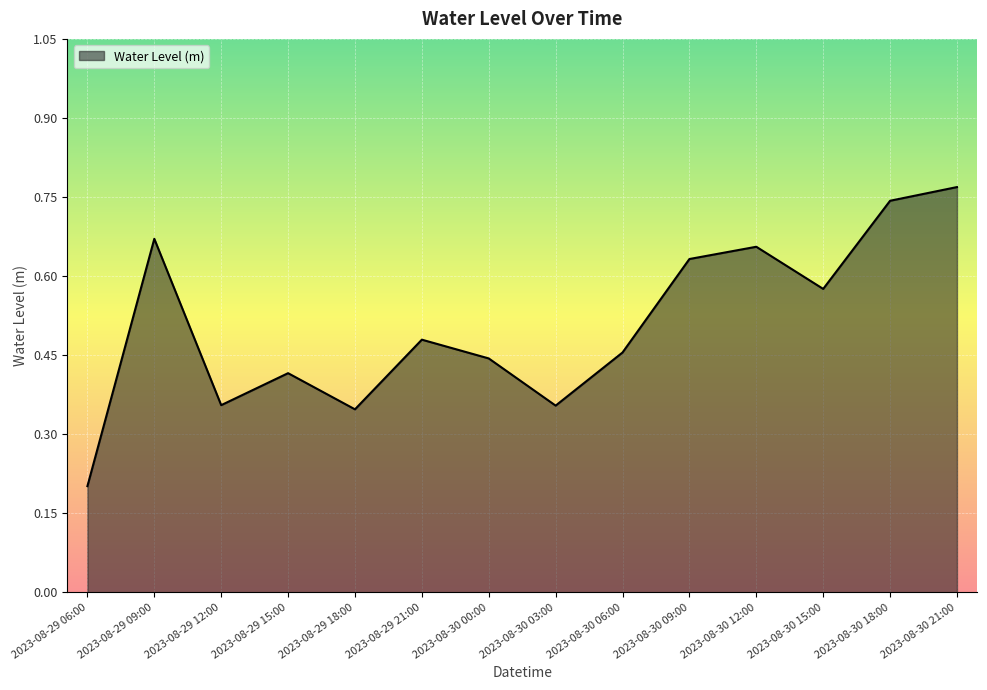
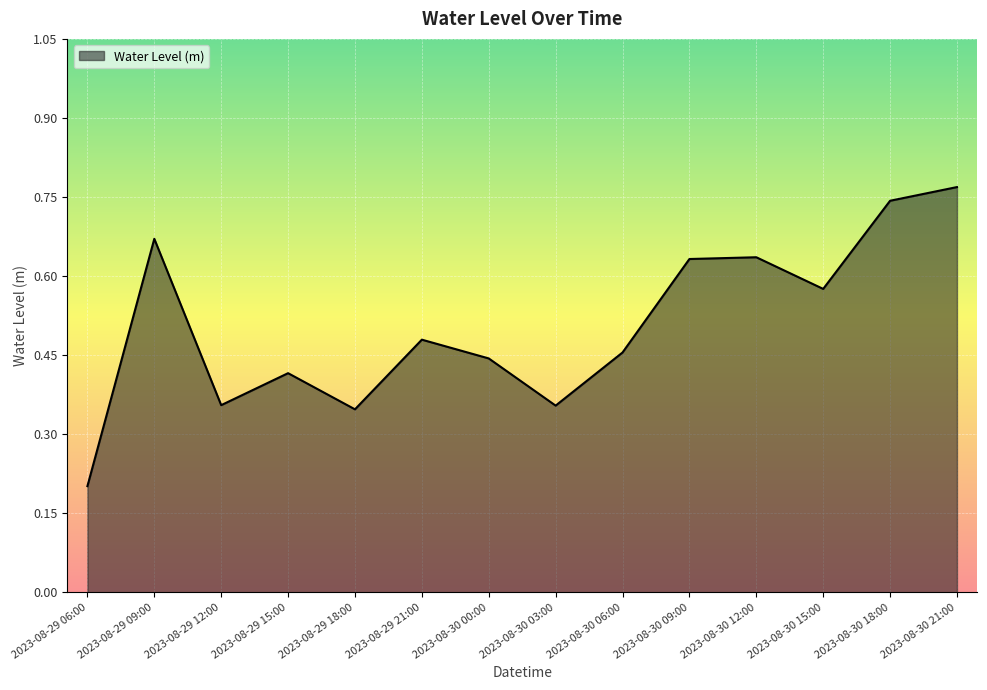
2023-08-30 12:00: 0.66 -> 0.64
